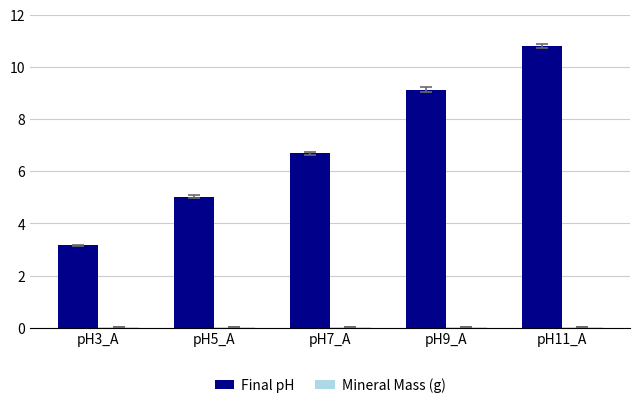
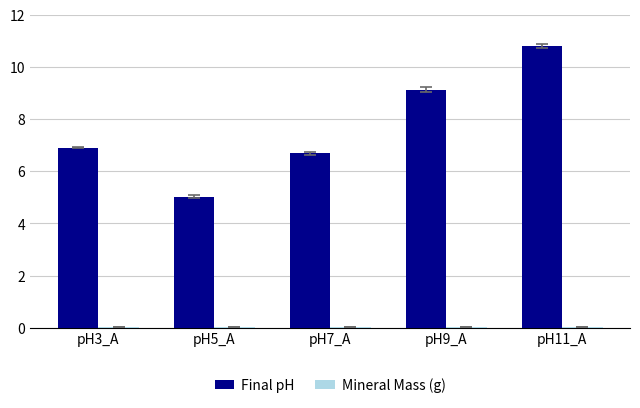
Final pH, pH3_A: 3.2 -> 6.9
